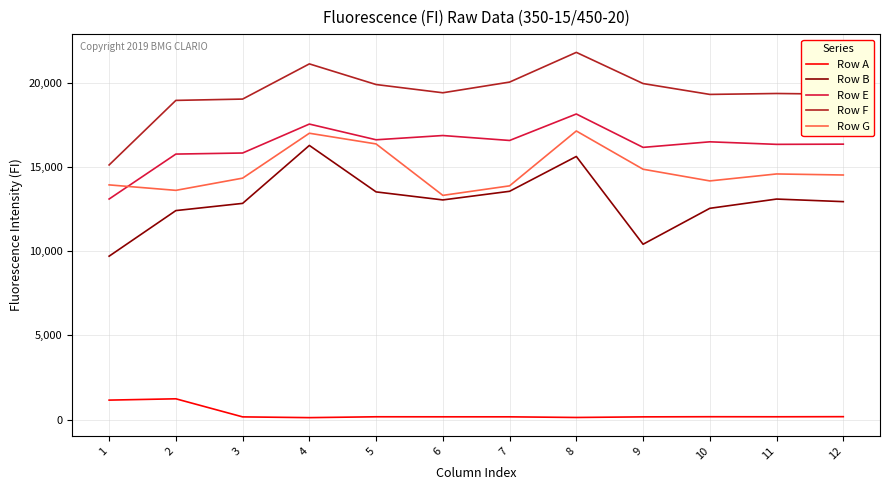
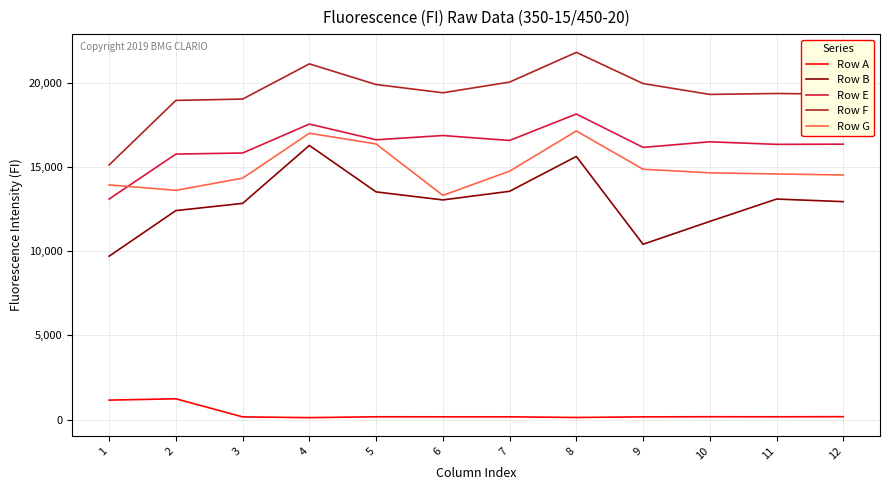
Row G, 7: 13,900 -> 14,800
Row B, 10: 12,600 -> 11,800
Row G, 10: 14,200 -> 14,700
